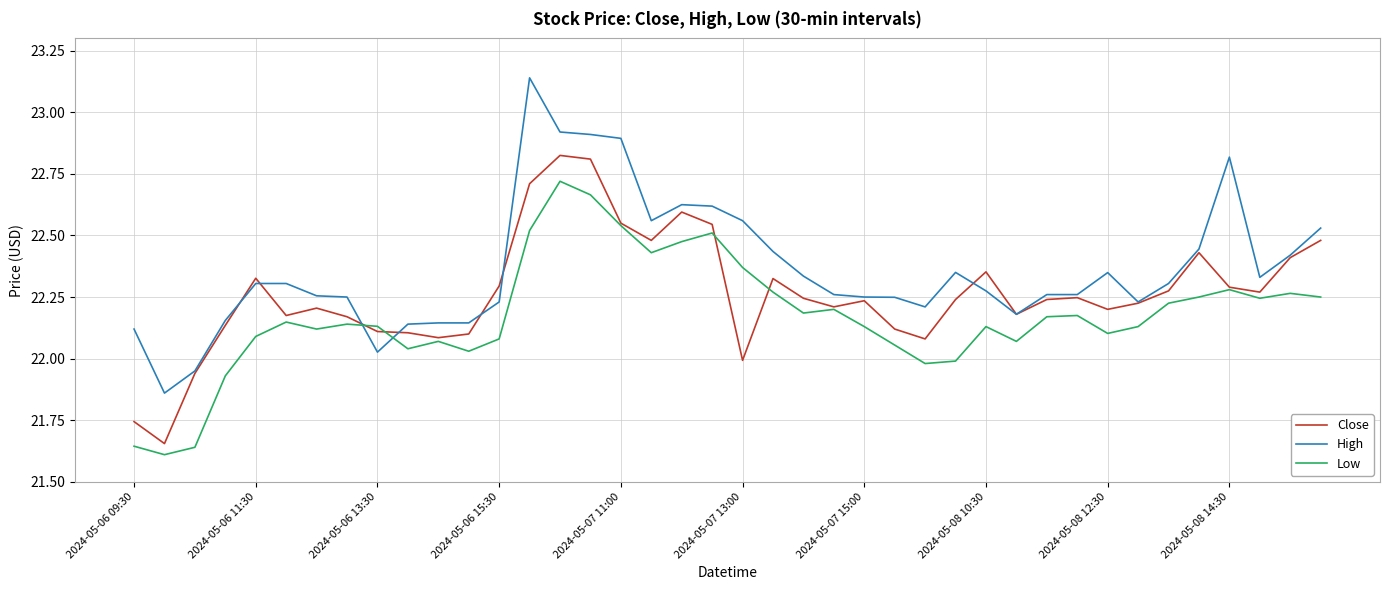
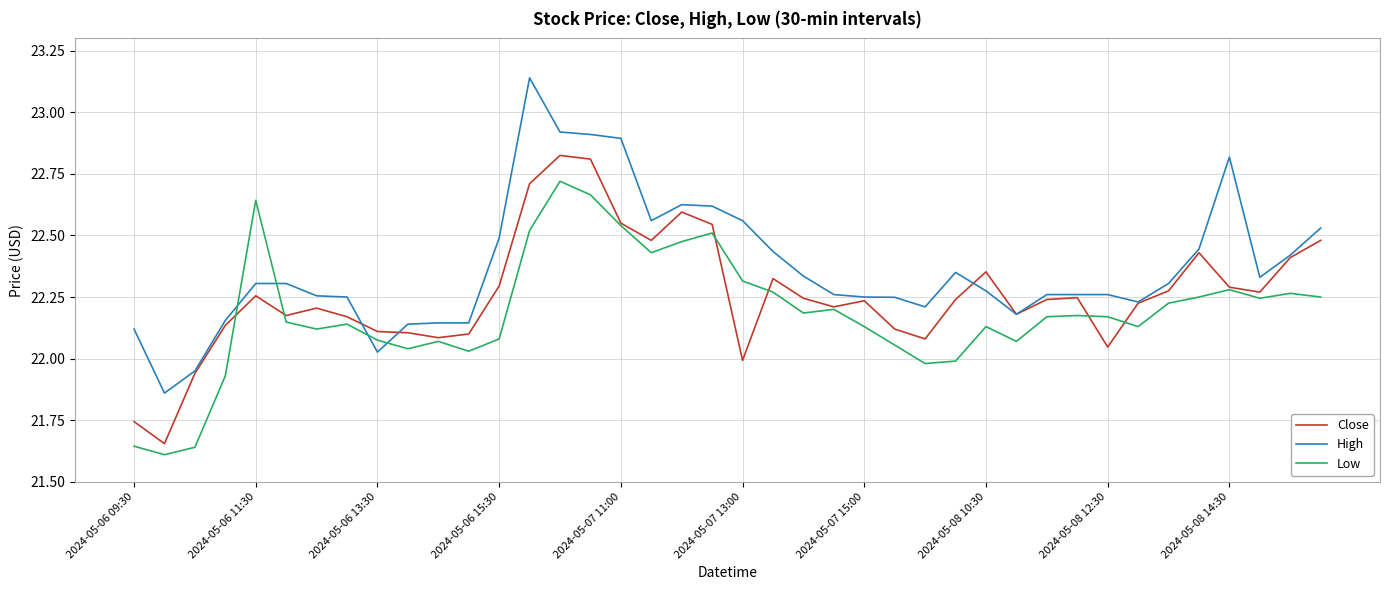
Close, 2024-05-06 11:30: 22.33 -> 22.25
Low, 2024-05-06 11:30: 22.09 -> 22.64
Low, 2024-05-06 13:30: 22.13 -> 22.08
High, 2024-05-06 15:30: 22.23 -> 22.49
Low, 2024-05-07 13:00: 22.37 -> 22.32
Close, 2024-05-08 12:30: 22.20 -> 22.05
High, 2024-05-08 12:30: 22.35 -> 22.26
Low, 2024-05-08 12:30: 22.10 -> 22.17
